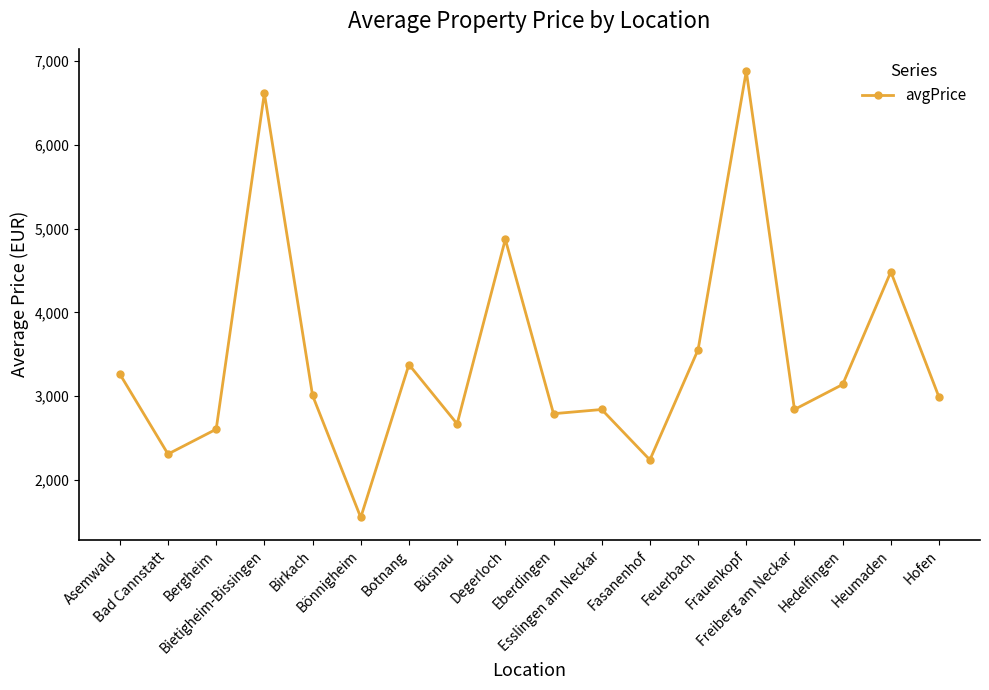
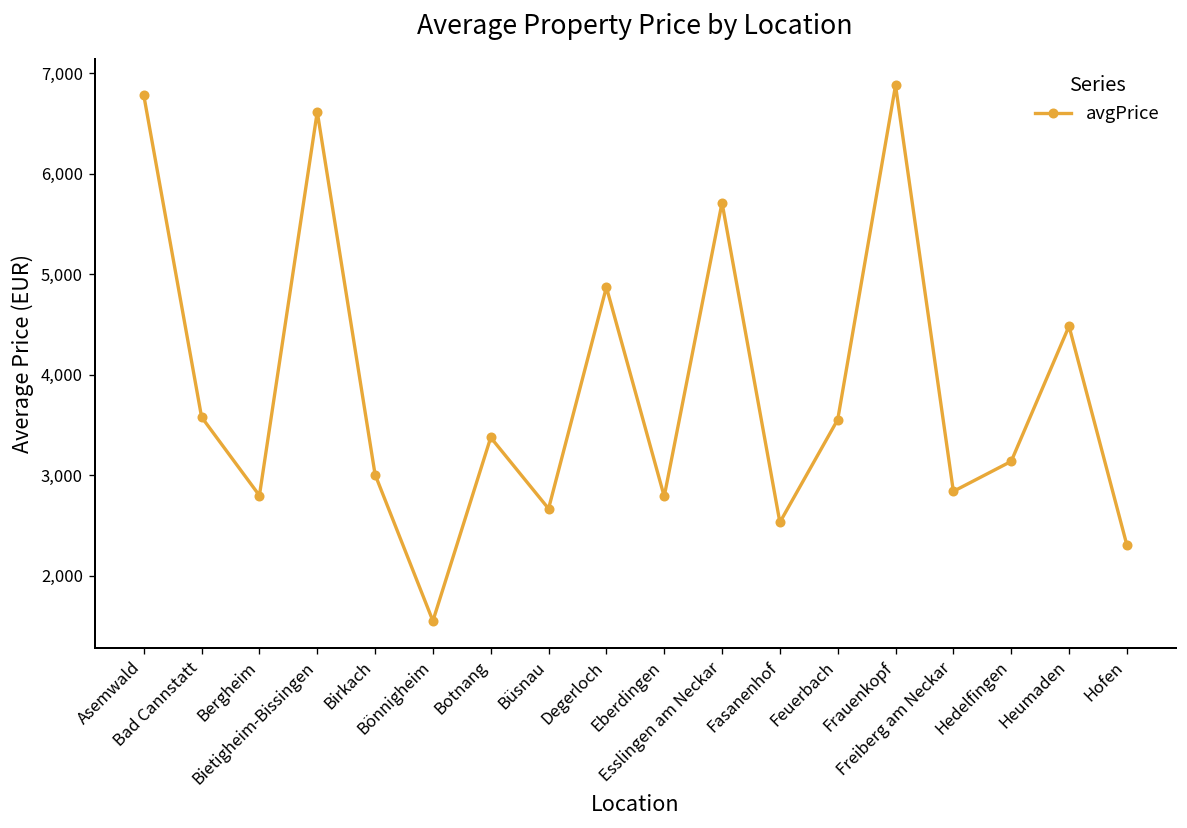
Asemwald: 3,300 -> 6,800
Bad Cannstatt: 2,300 -> 3,600
Bergheim: 2,600 -> 2,800
Esslingen am Neckar: 2,800 -> 5,700
Fasanenhof: 2,200 -> 2,500
Hofen: 3,000 -> 2,300
